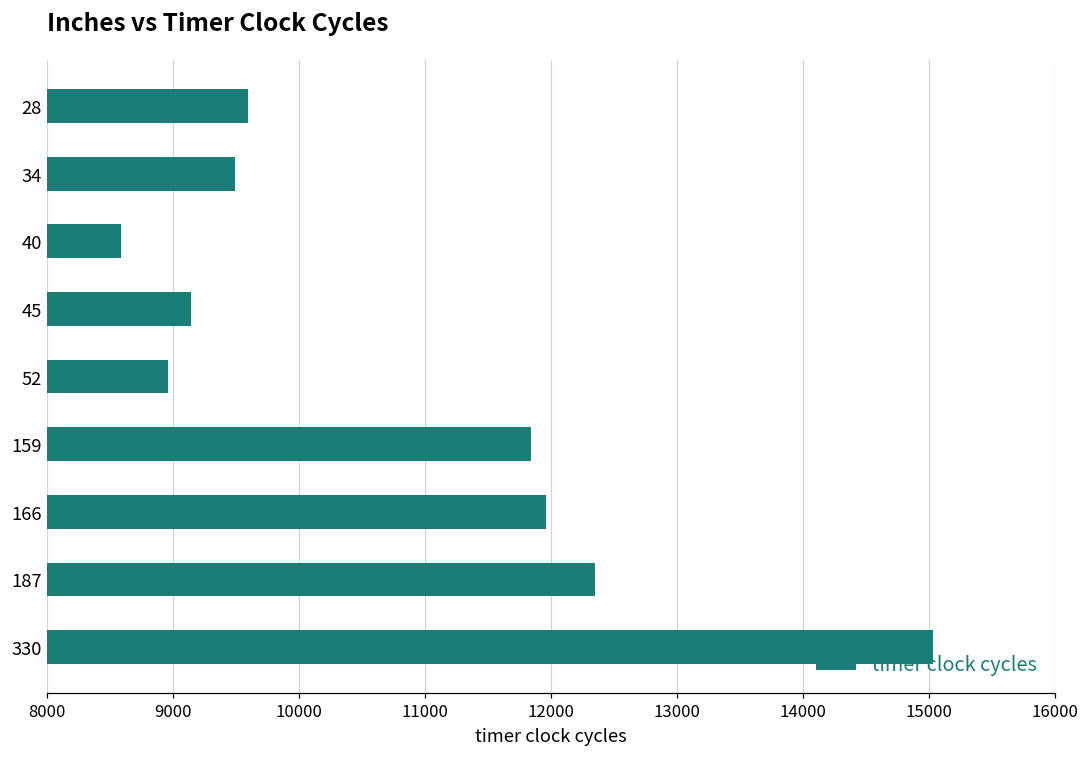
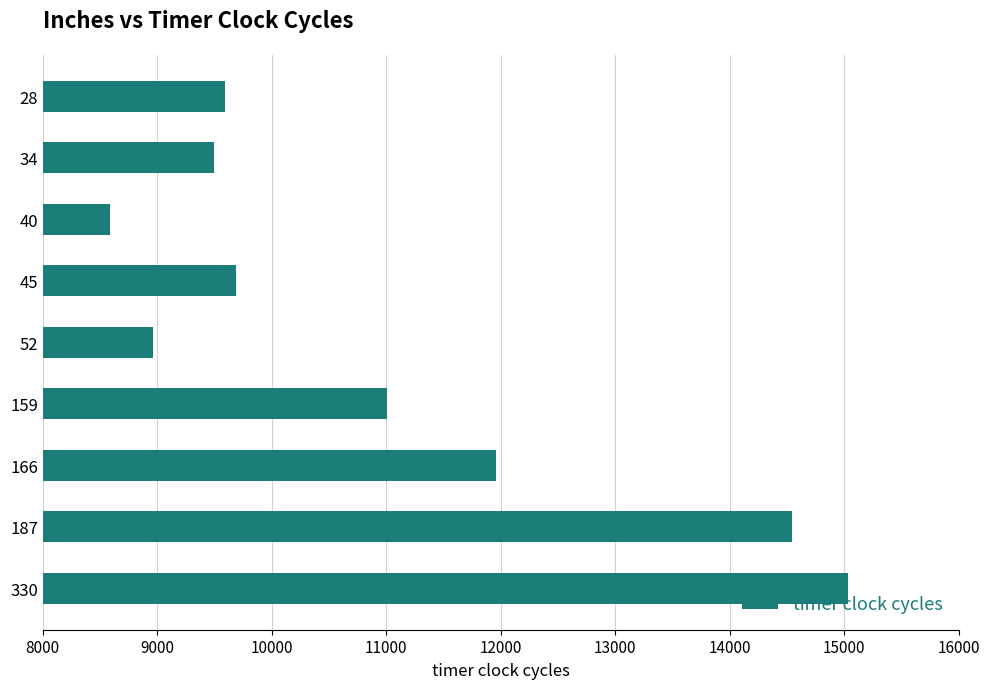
45: 9140 -> 9690
159: 11840 -> 11010
187: 12350 -> 14550
